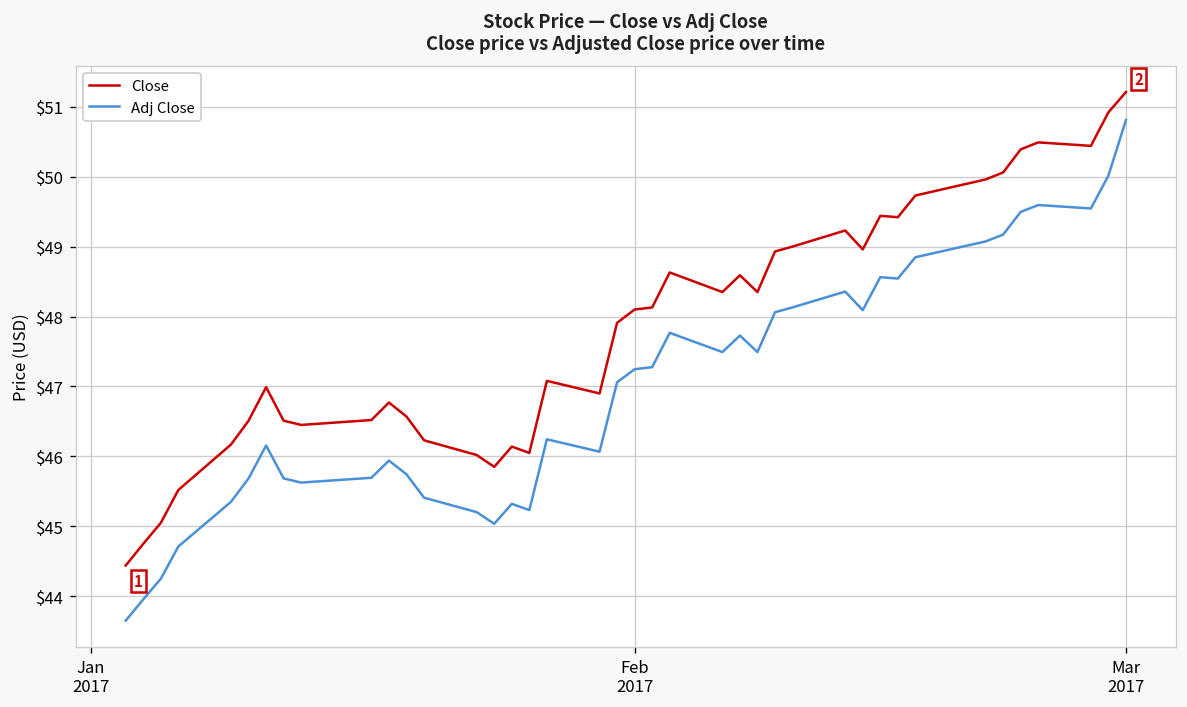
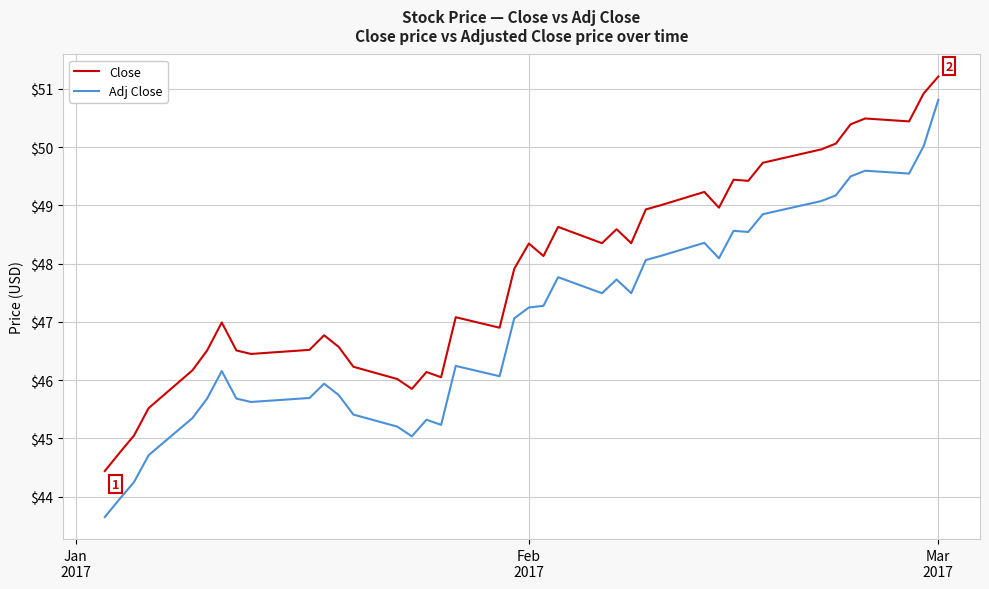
Close, Feb 2017: $48.1 -> $48.3
